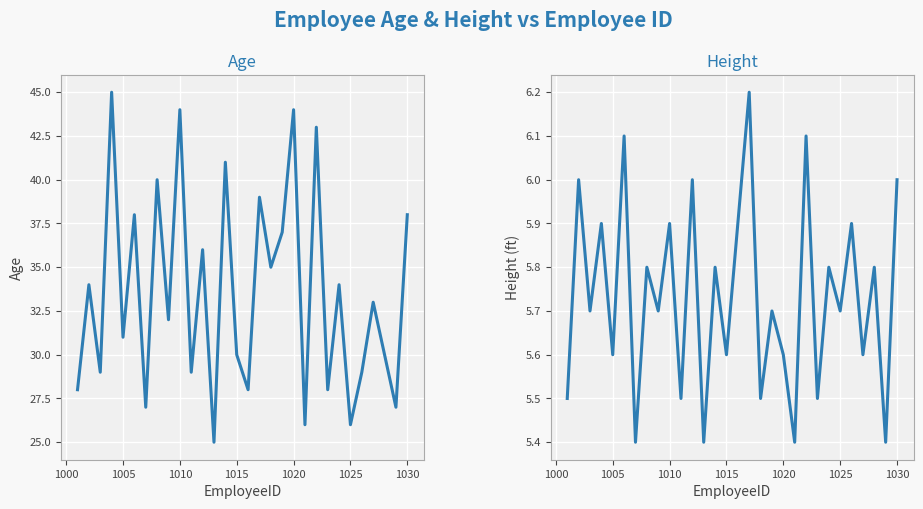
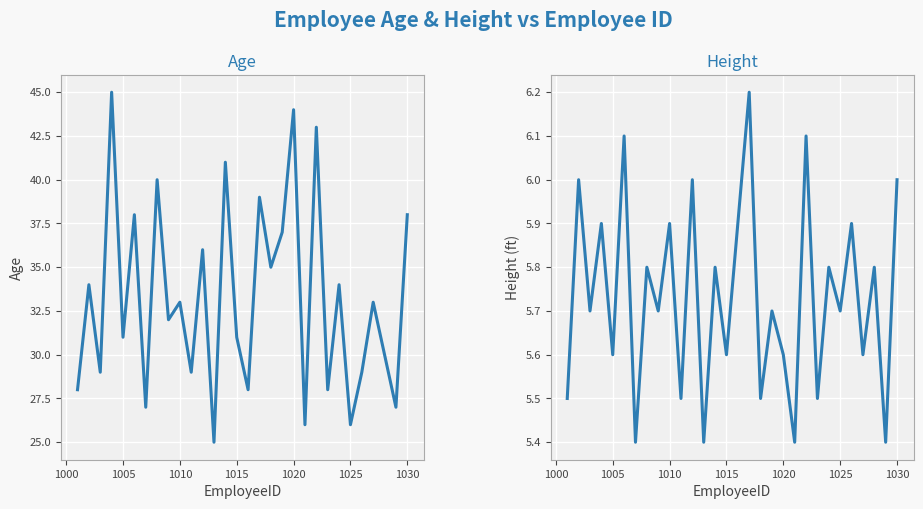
Age, 1010: 44 -> 33
Age, 1015: 30 -> 31
